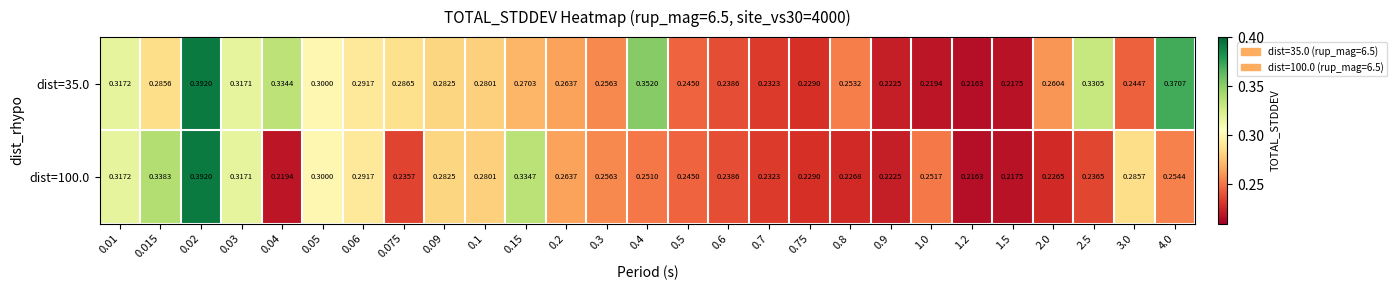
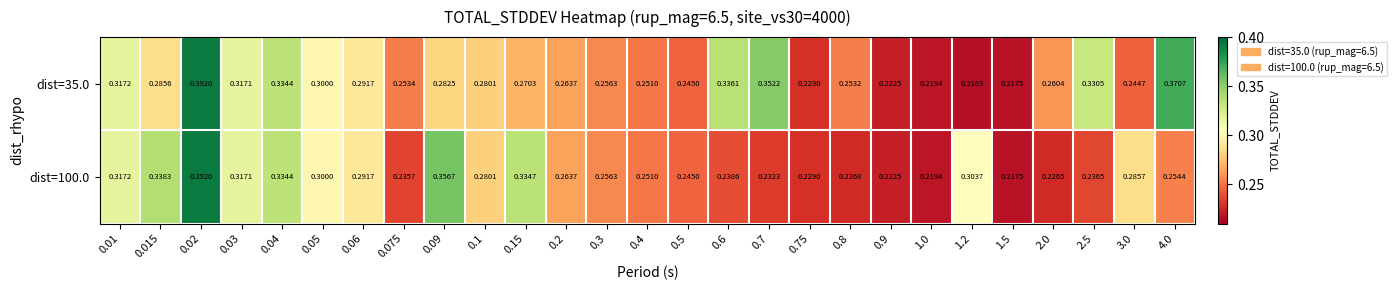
dist=35.0, 0.075: 0.2865 -> 0.2534
dist=35.0, 0.4: 0.3520 -> 0.2510
dist=35.0, 0.6: 0.2386 -> 0.3361
dist=35.0, 0.7: 0.2323 -> 0.3522
dist=100.0, 0.04: 0.2194 -> 0.3344
dist=100.0, 0.09: 0.2825 -> 0.3567
dist=100.0, 1.0: 0.2517 -> 0.2194
dist=100.0, 1.2: 0.2163 -> 0.3037
